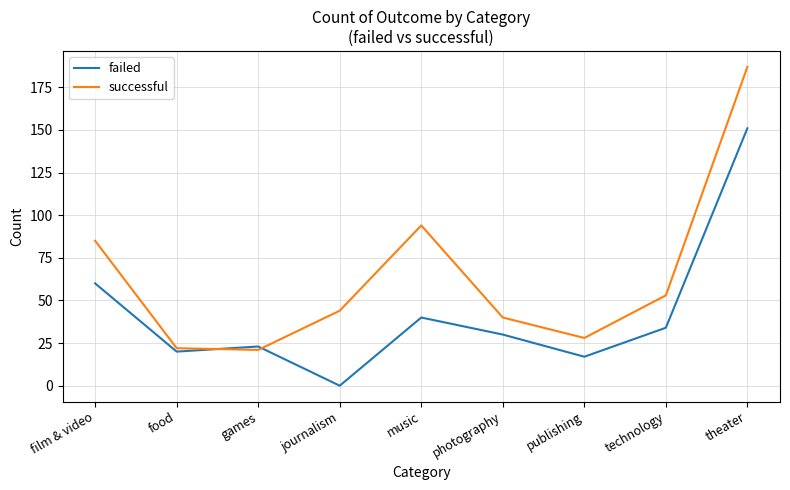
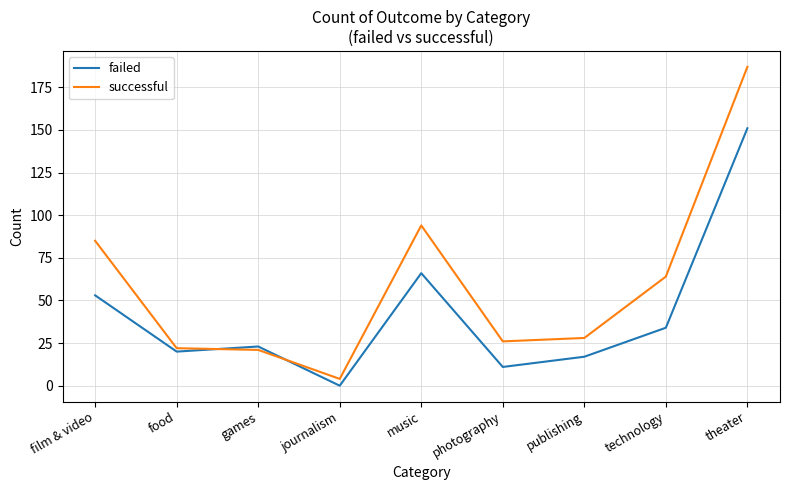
failed, film & video: 60 -> 53
successful, journalism: 44 -> 4
failed, music: 40 -> 66
failed, photography: 30 -> 11
successful, photography: 40 -> 26
successful, technology: 53 -> 64
